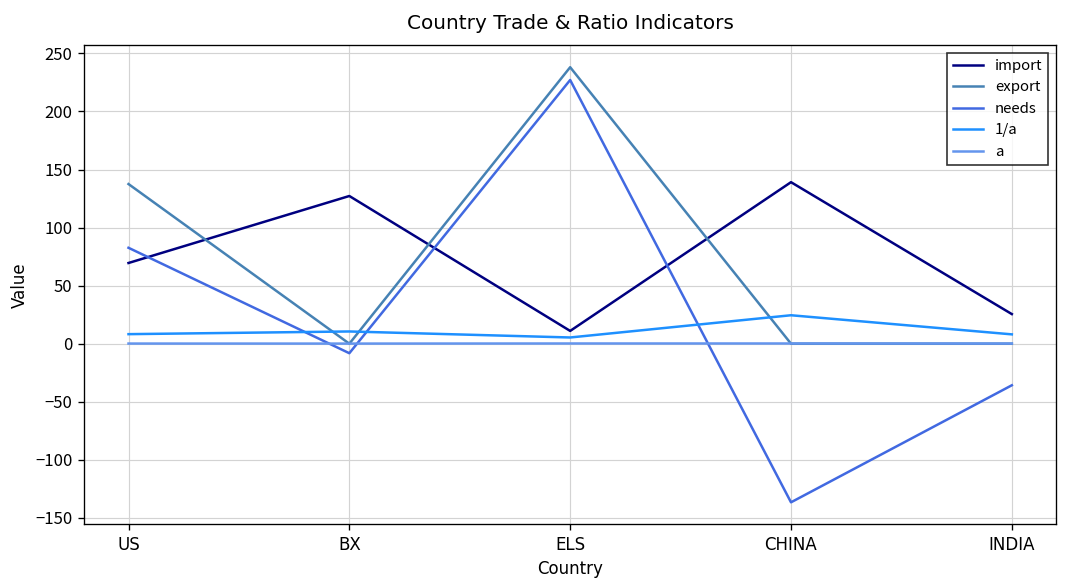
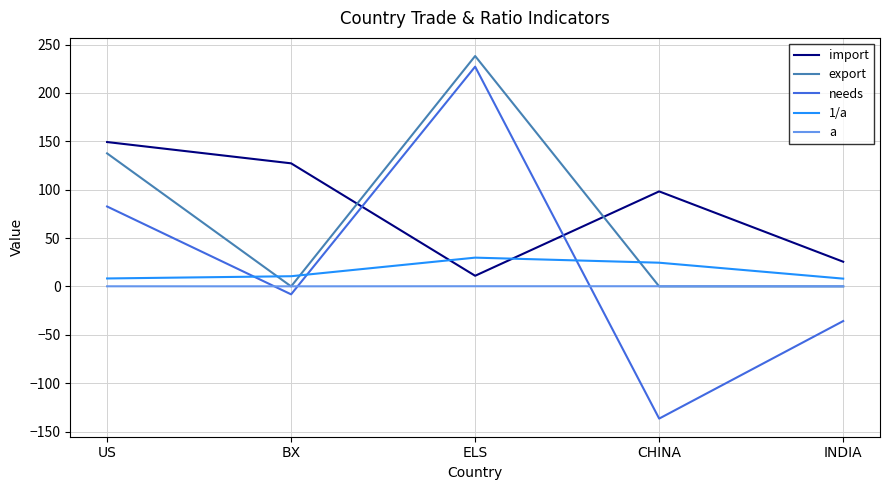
import, US: 70 -> 150
1/a, ELS: 10 -> 30
import, CHINA: 140 -> 100
